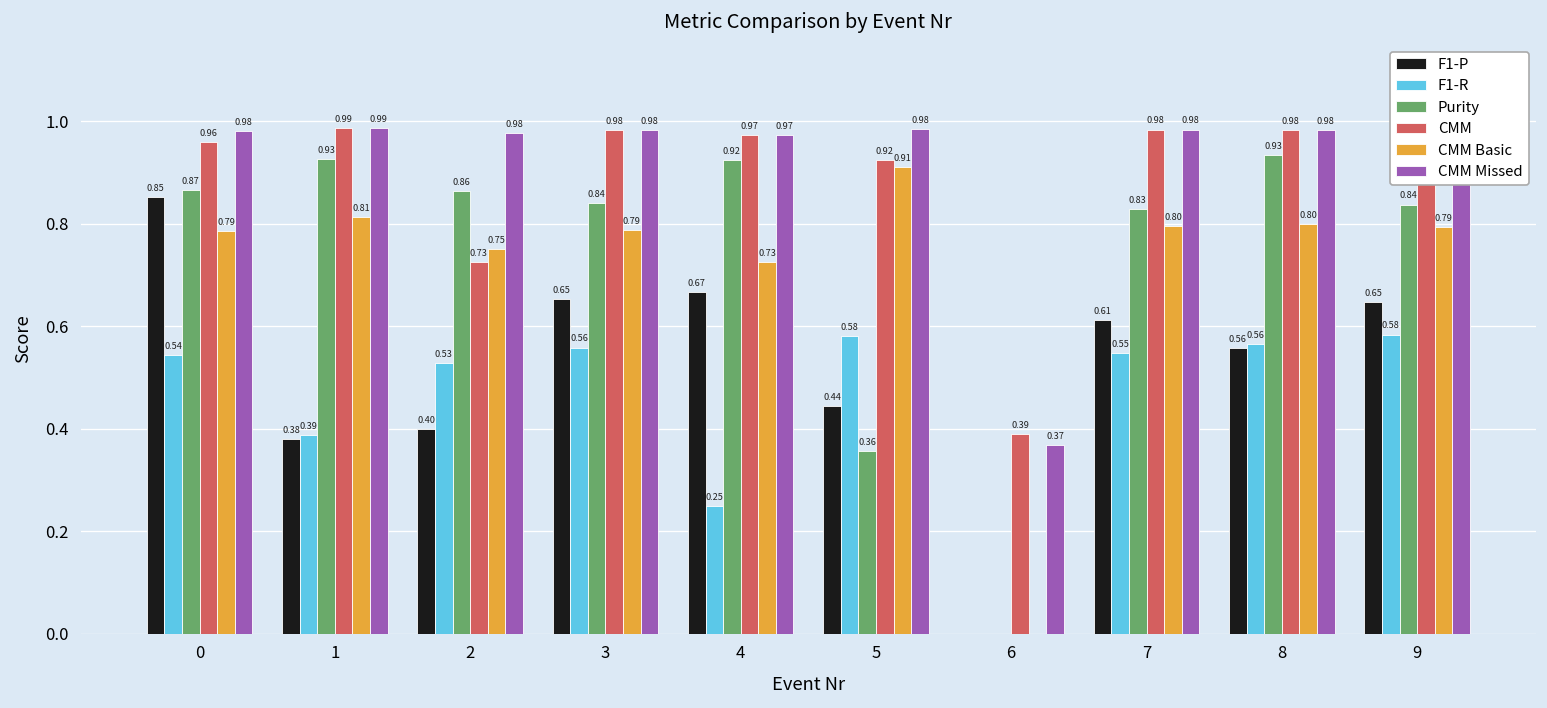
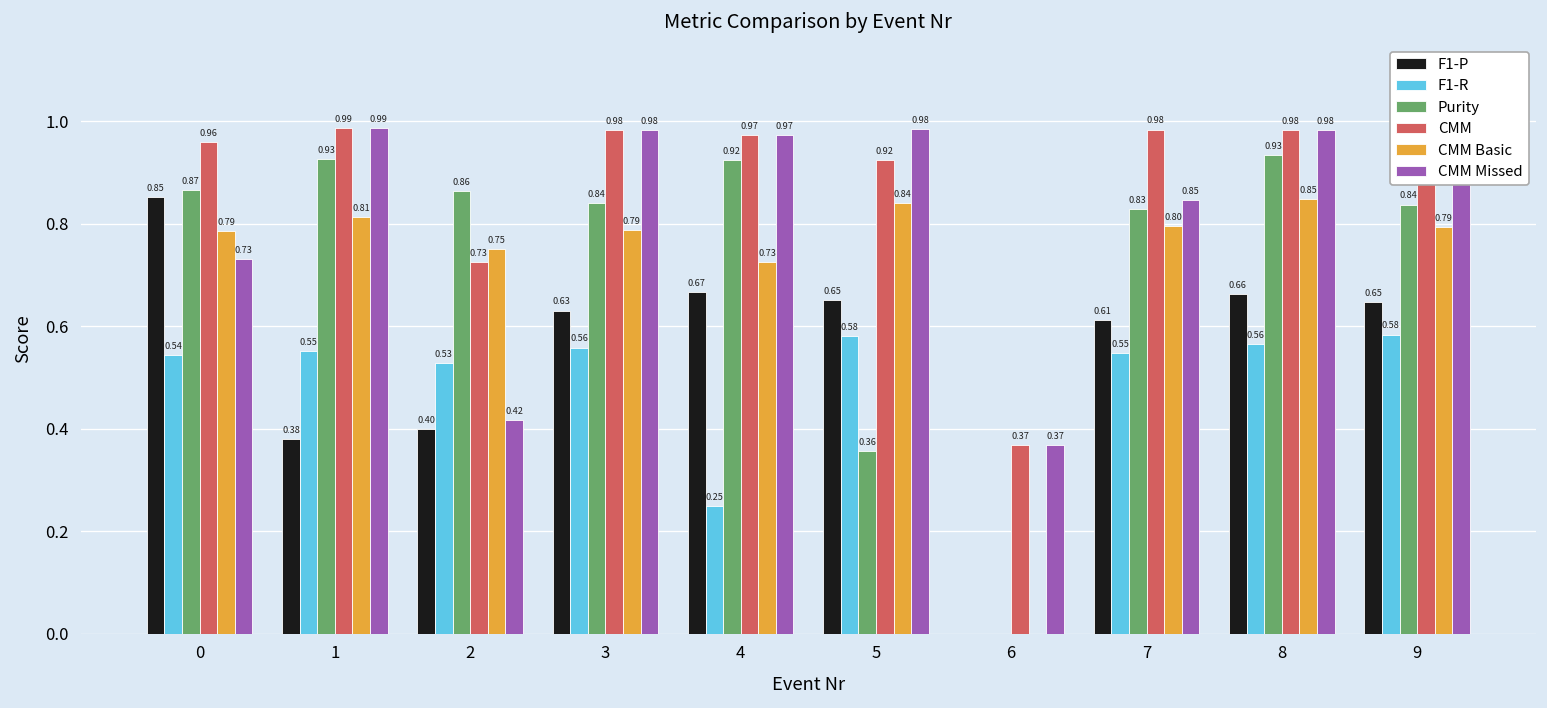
CMM Missed, 0: 0.98 -> 0.73
F1-R, 1: 0.39 -> 0.55
CMM Missed, 2: 0.98 -> 0.42
F1-P, 3: 0.65 -> 0.63
F1-P, 5: 0.44 -> 0.65
CMM Basic, 5: 0.91 -> 0.84
CMM, 6: 0.39 -> 0.37
CMM Missed, 7: 0.98 -> 0.85
F1-P, 8: 0.56 -> 0.66
CMM Basic, 8: 0.80 -> 0.85
